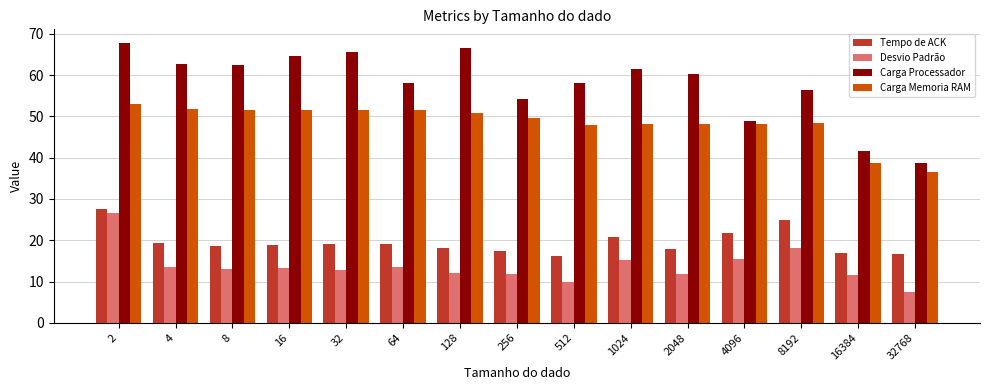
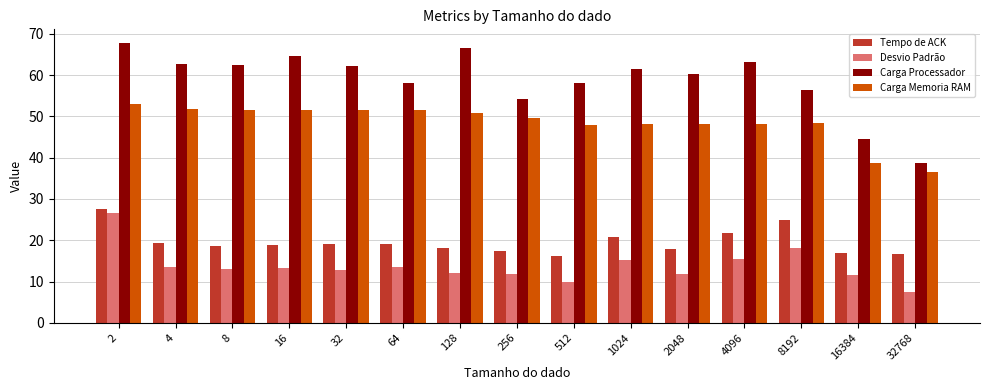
Carga Processador, 32: 65 -> 62
Carga Processador, 4096: 49 -> 63
Carga Processador, 16384: 42 -> 45
